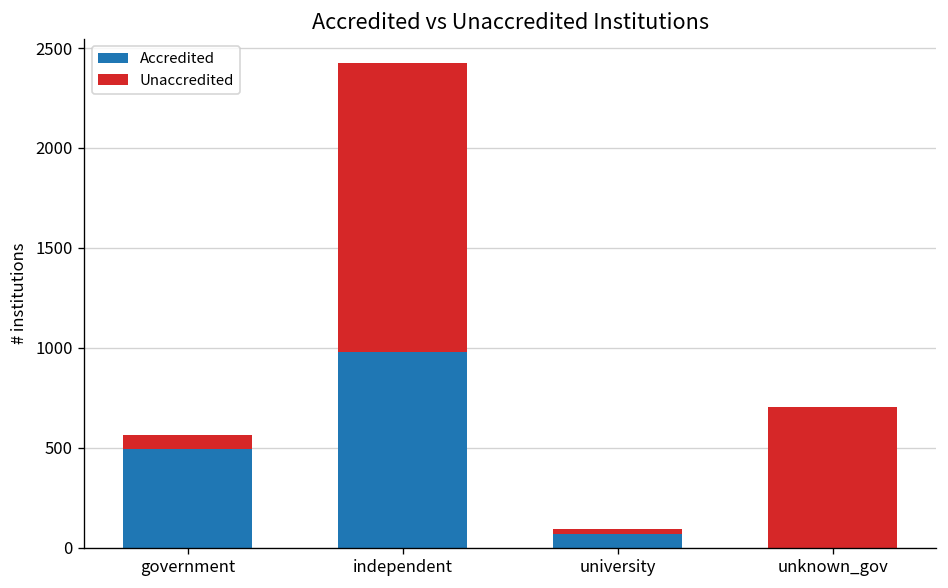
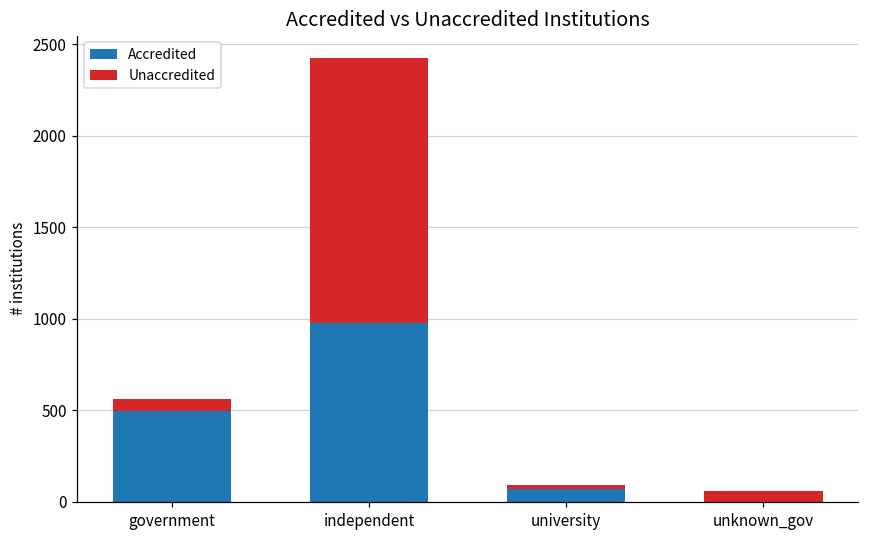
Unaccredited, unknown_gov: 710 -> 60
